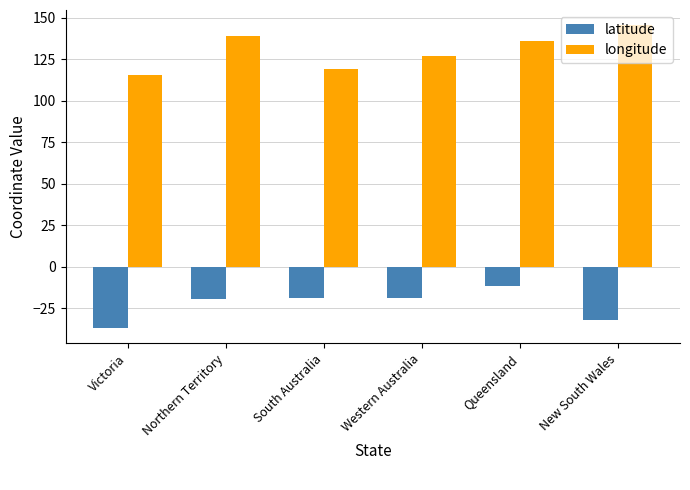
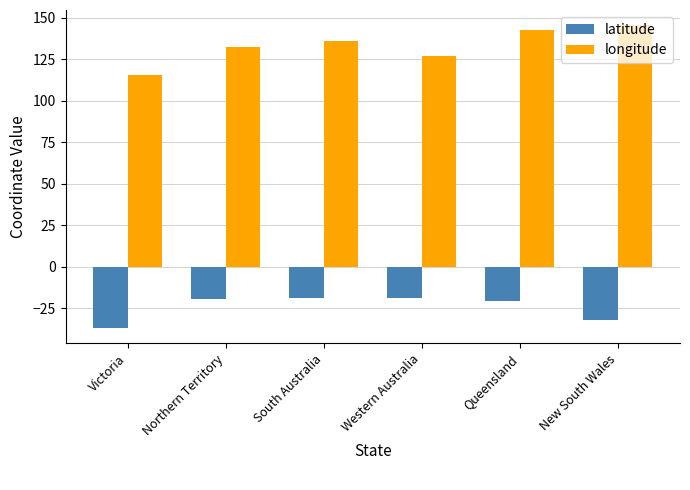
longitude, Northern Territory: 139 -> 133
longitude, South Australia: 119 -> 136
latitude, Queensland: -12 -> -21
longitude, Queensland: 136 -> 143
